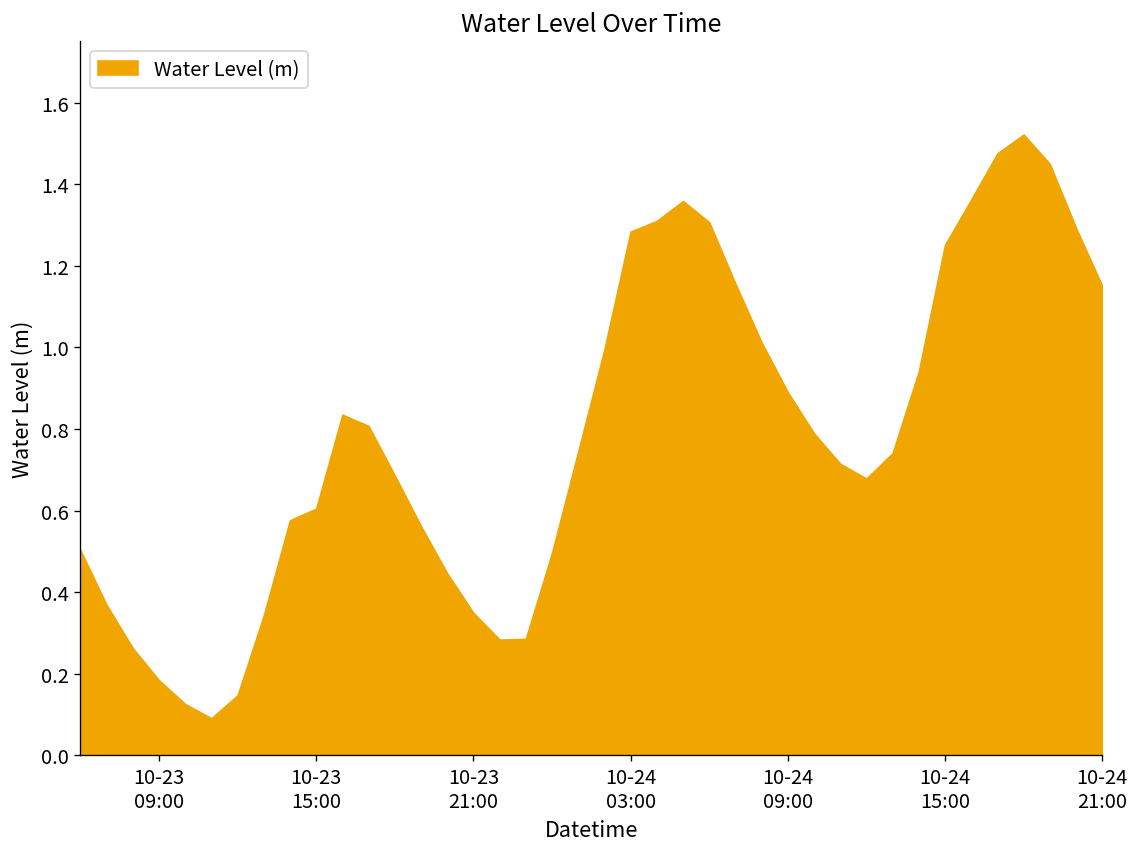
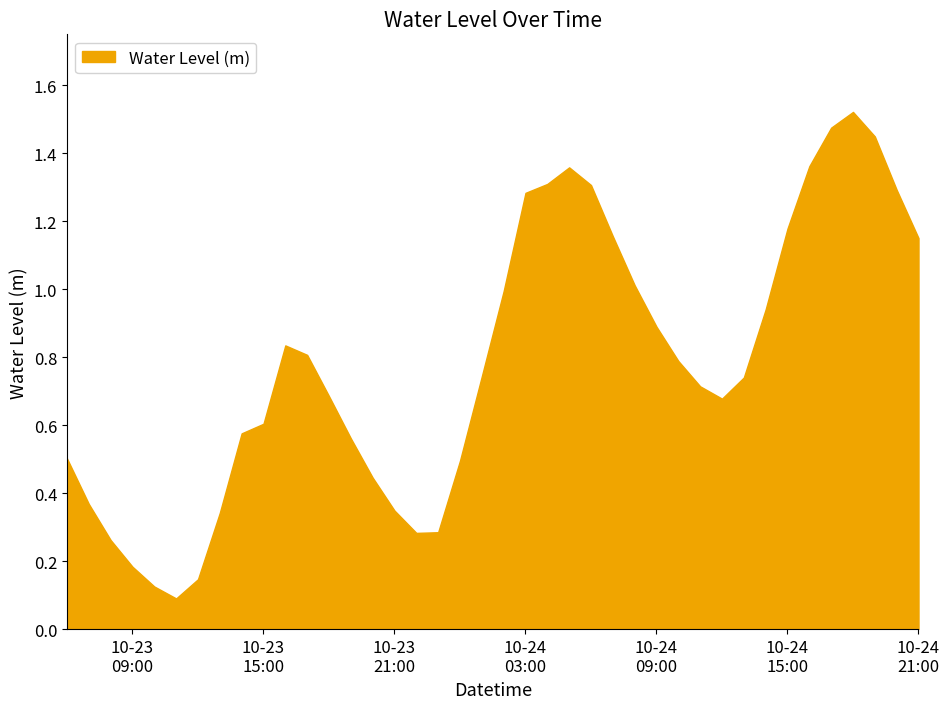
10-24 15:00: 1.25 -> 1.18
